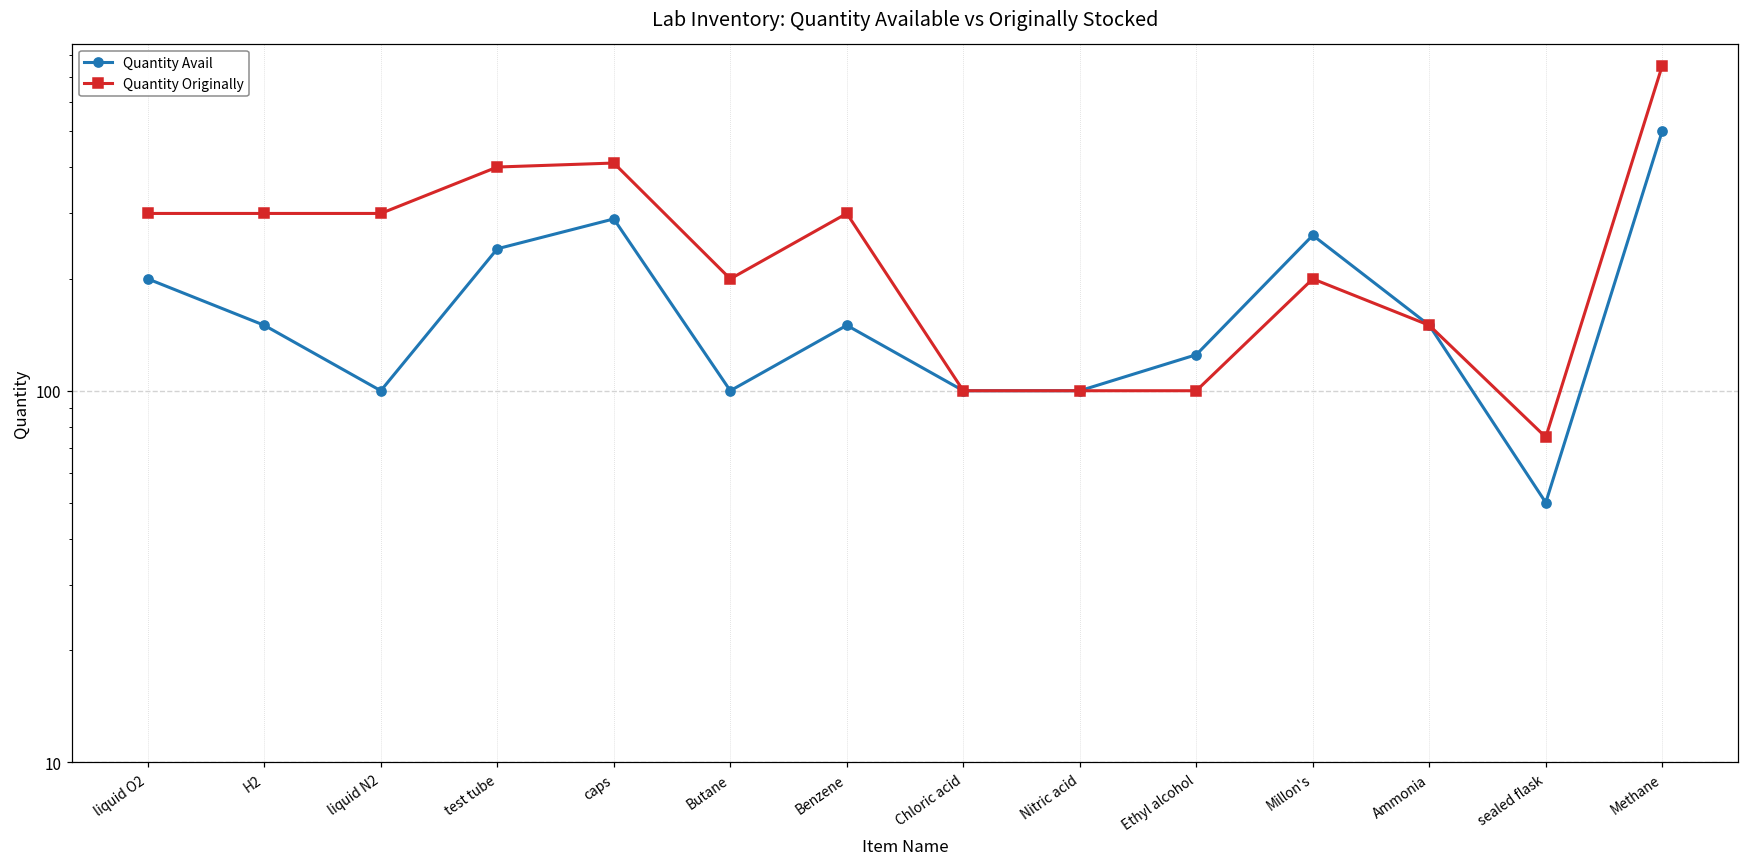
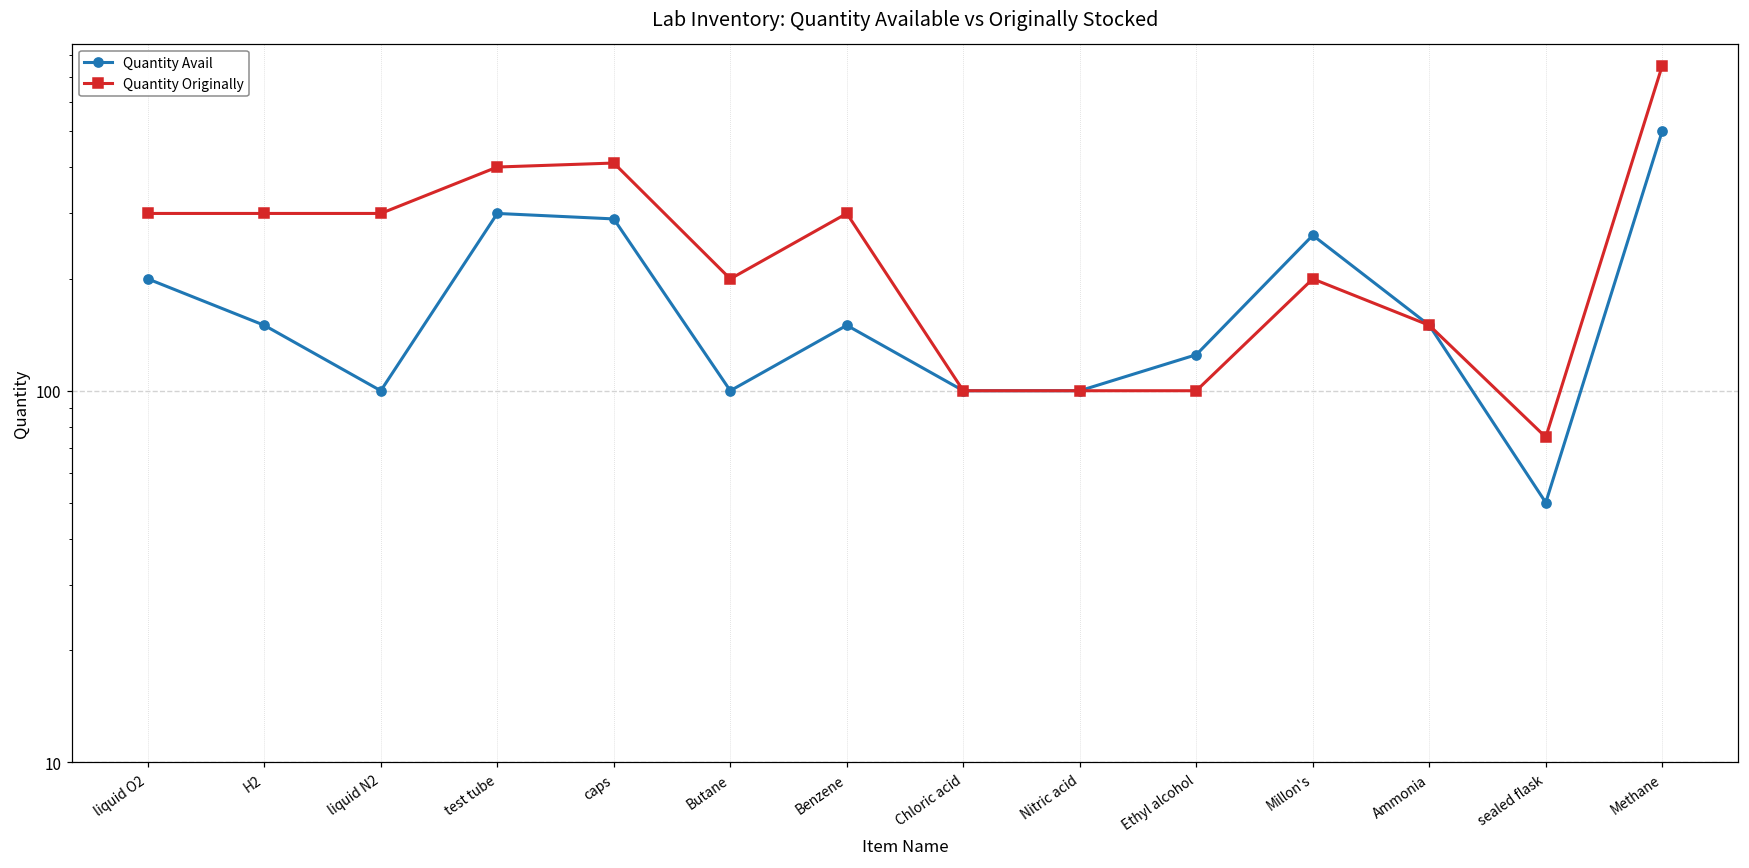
Quantity Avail, test tube: 240 -> 300
